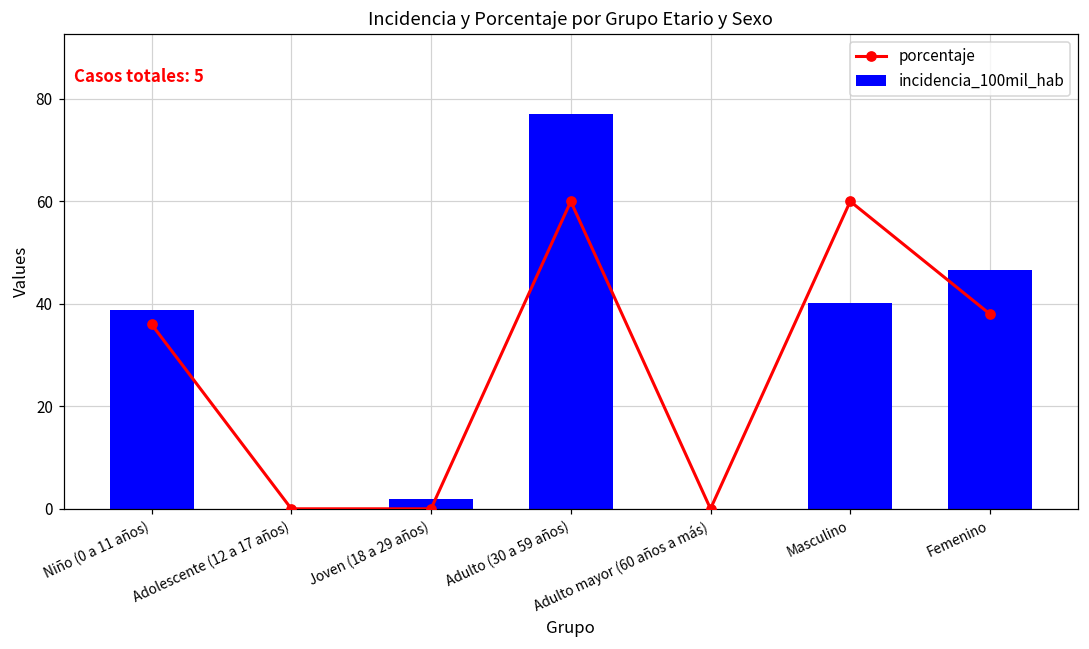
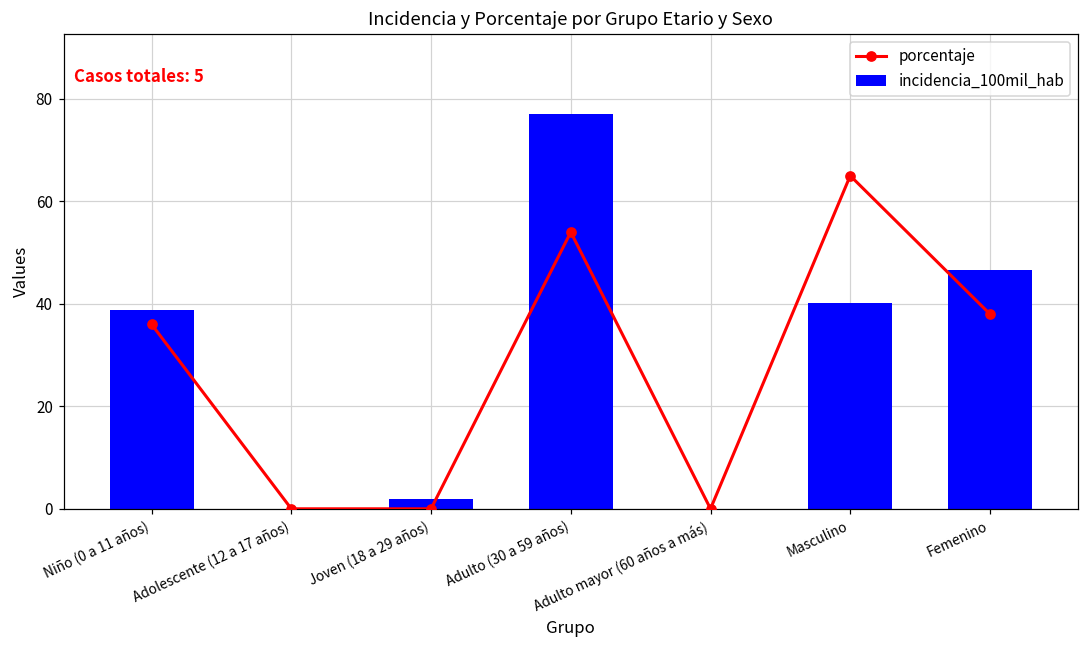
porcentaje, Adulto (30 a 59 años): 60 -> 54
porcentaje, Masculino: 60 -> 65
